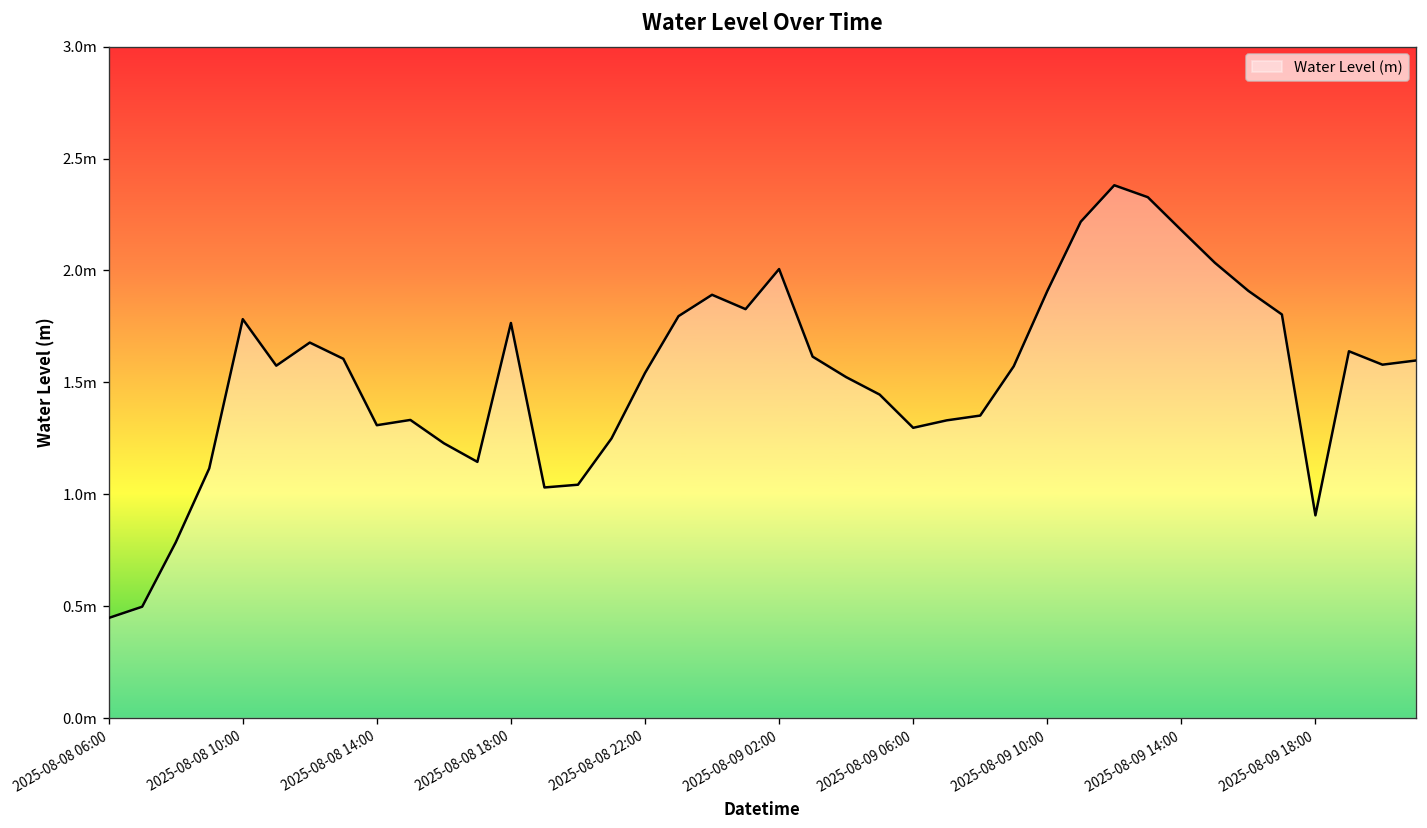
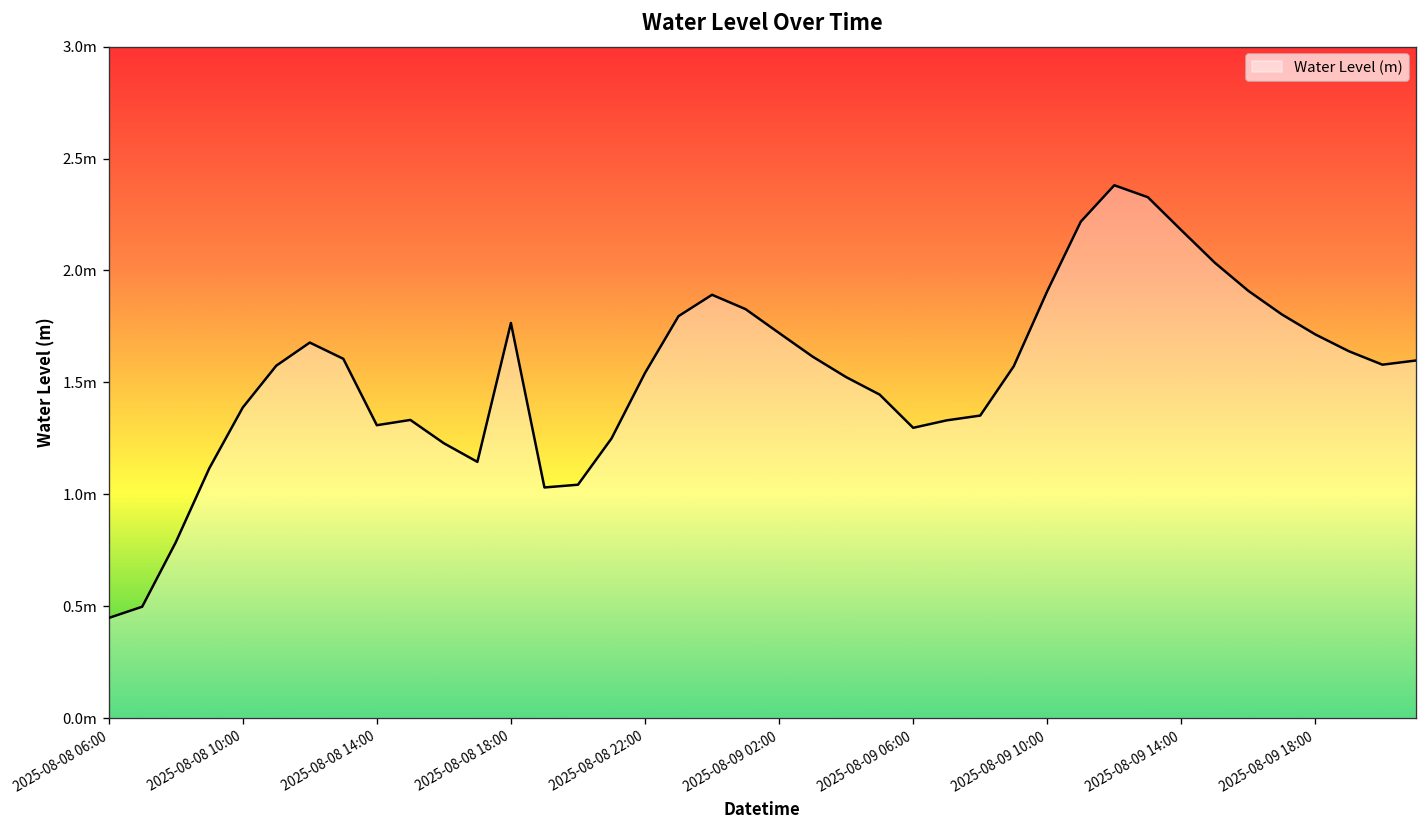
2025-08-08 10:00: 1.78m -> 1.39m
2025-08-09 02:00: 2.01m -> 1.72m
2025-08-09 18:00: 0.91m -> 1.71m
